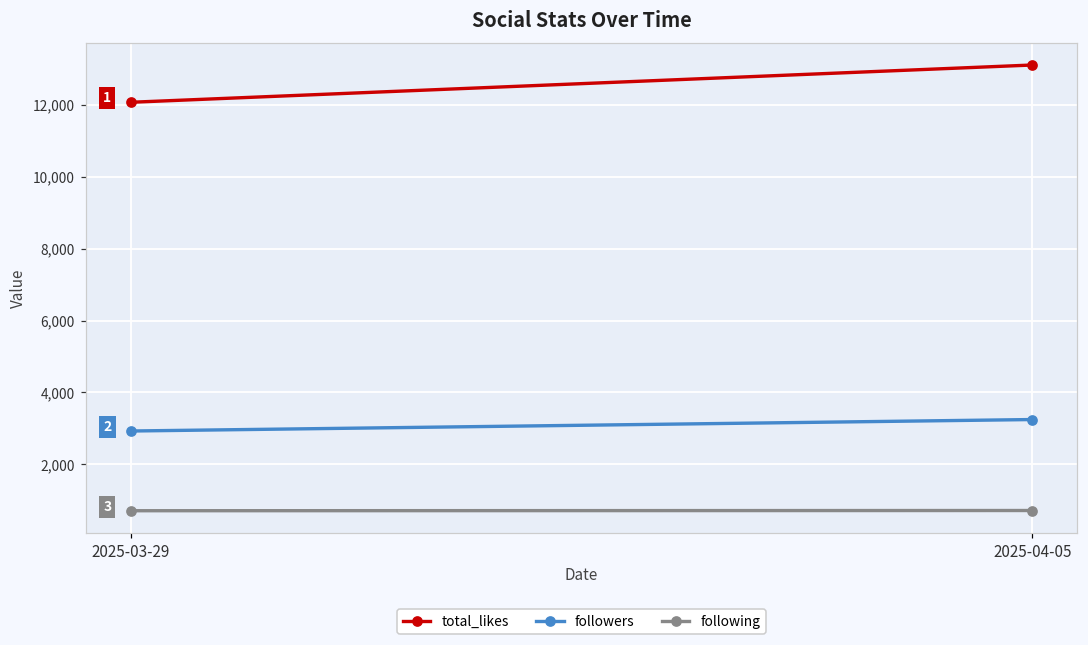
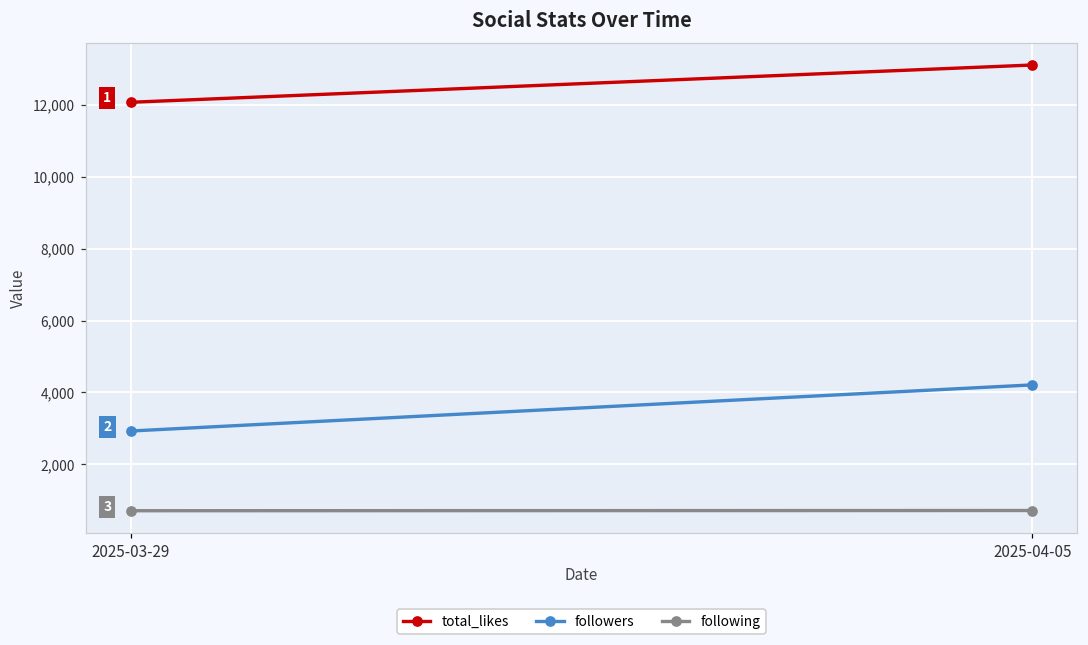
followers, 2025-04-05: 3,200 -> 4,200
